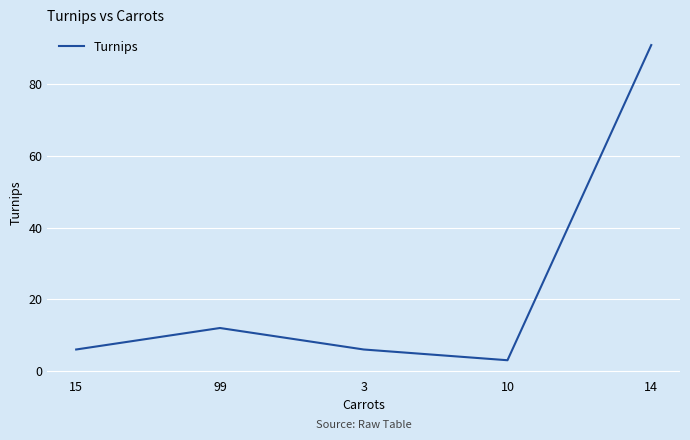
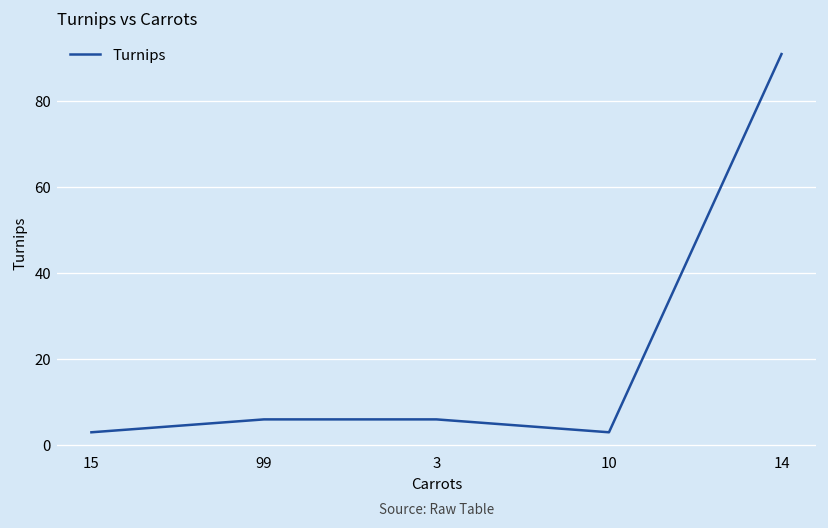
15: 6 -> 3
99: 12 -> 6
